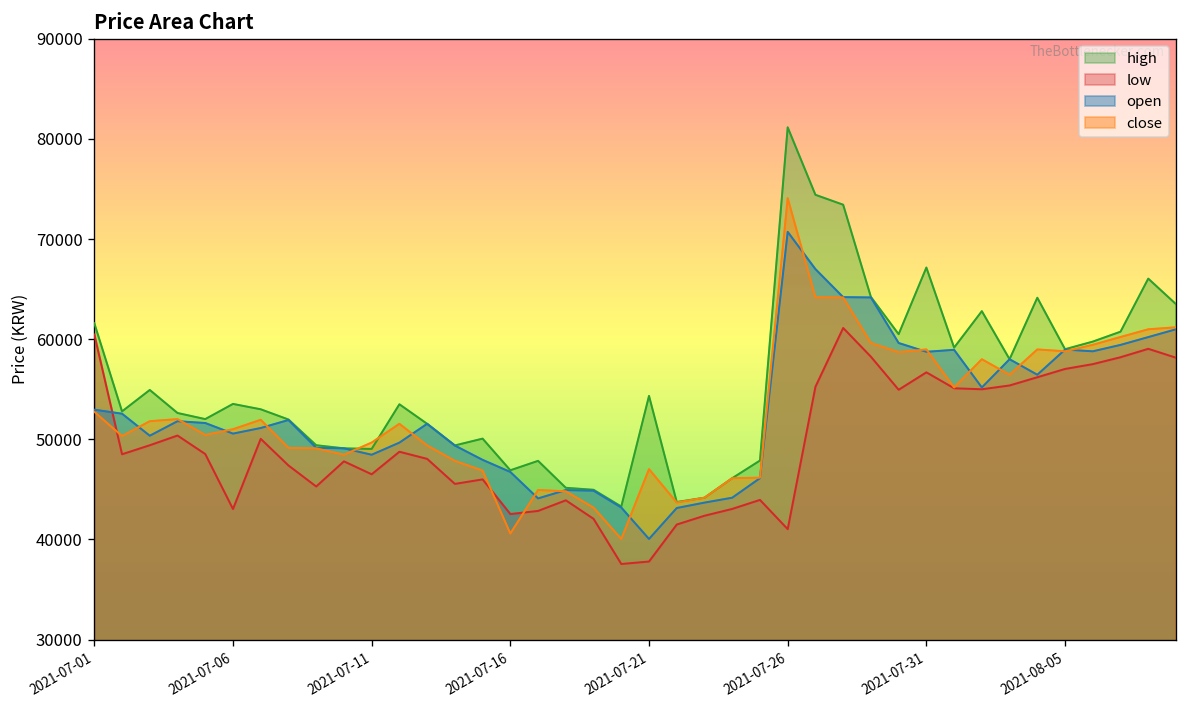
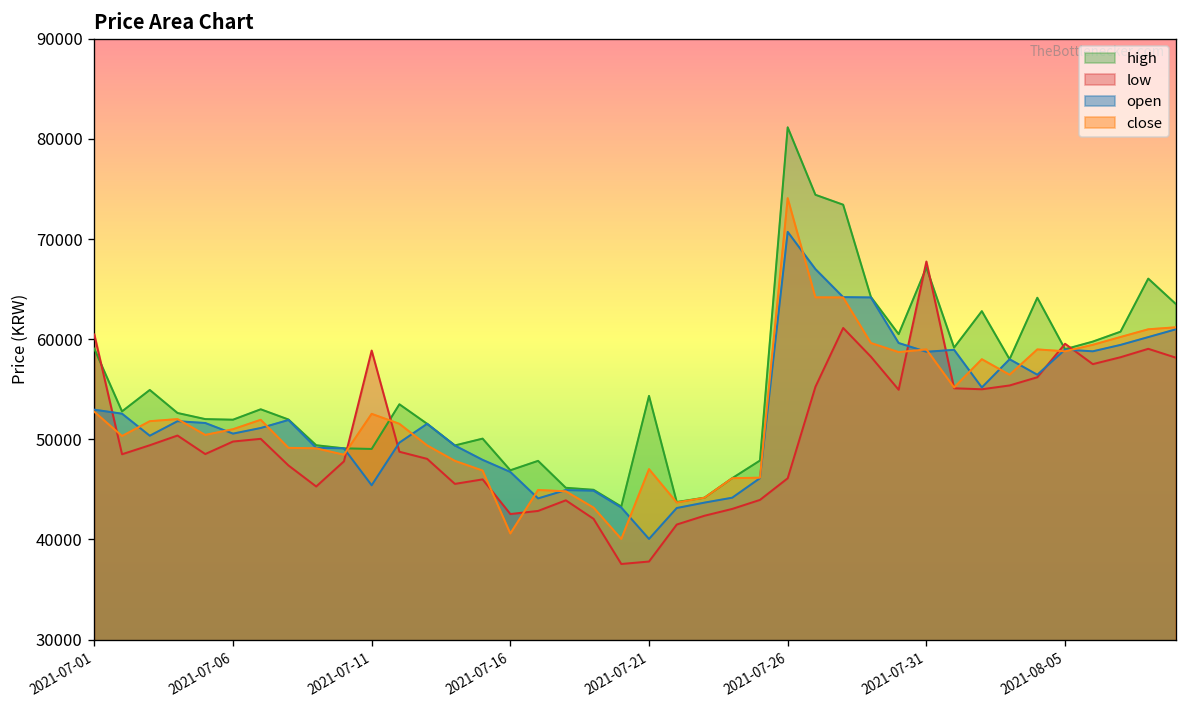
high, 2021-07-01: 62000 -> 59000
high, 2021-07-06: 54000 -> 52000
low, 2021-07-06: 43000 -> 50000
low, 2021-07-11: 47000 -> 59000
open, 2021-07-11: 48000 -> 45000
close, 2021-07-11: 50000 -> 53000
low, 2021-07-26: 41000 -> 46000
low, 2021-07-31: 57000 -> 68000
low, 2021-08-05: 57000 -> 60000
